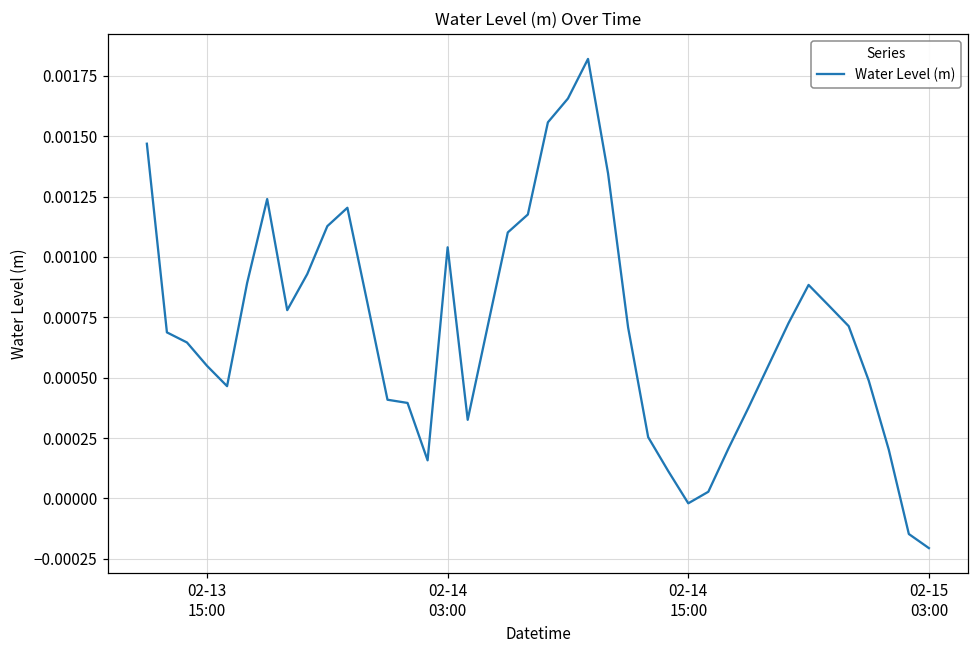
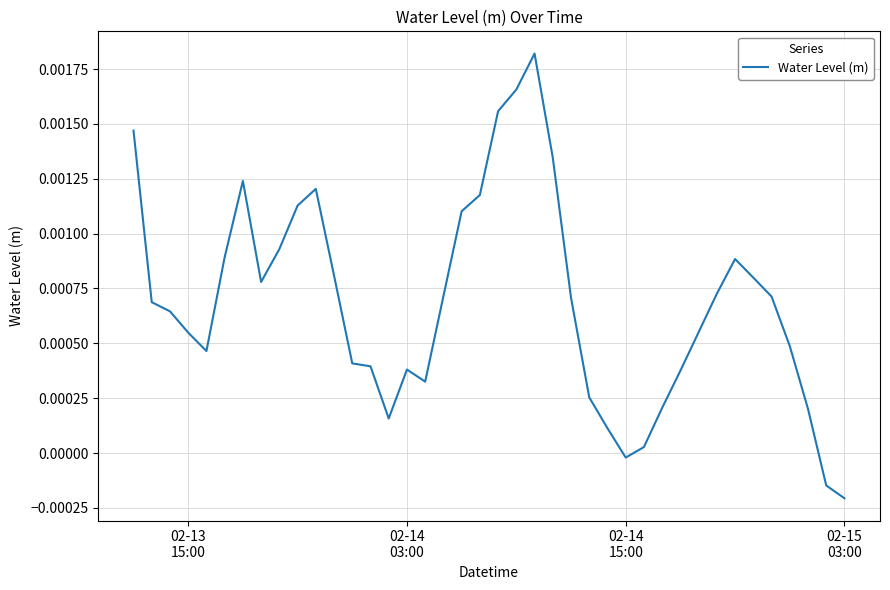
02-14 03:00: 0.00104 -> 0.00038
